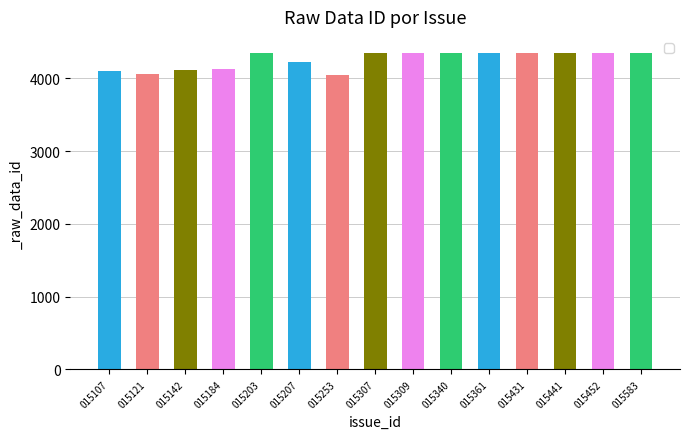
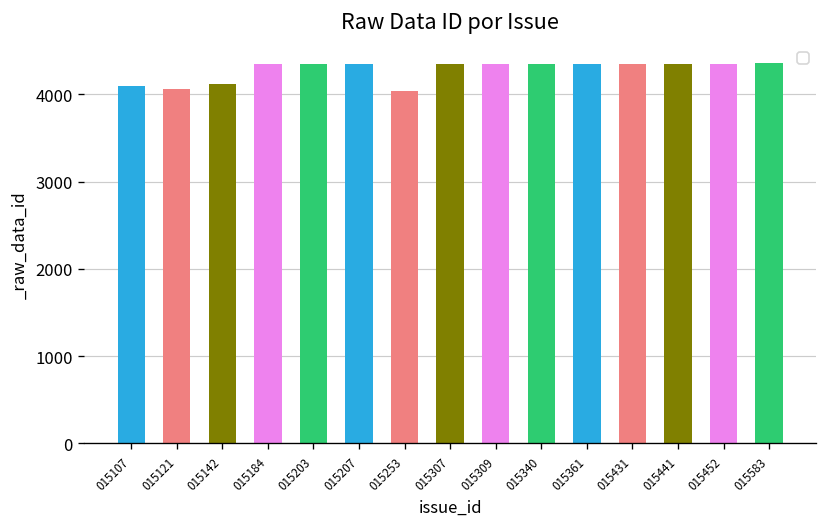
015184: 4100 -> 4300
015207: 4200 -> 4300
